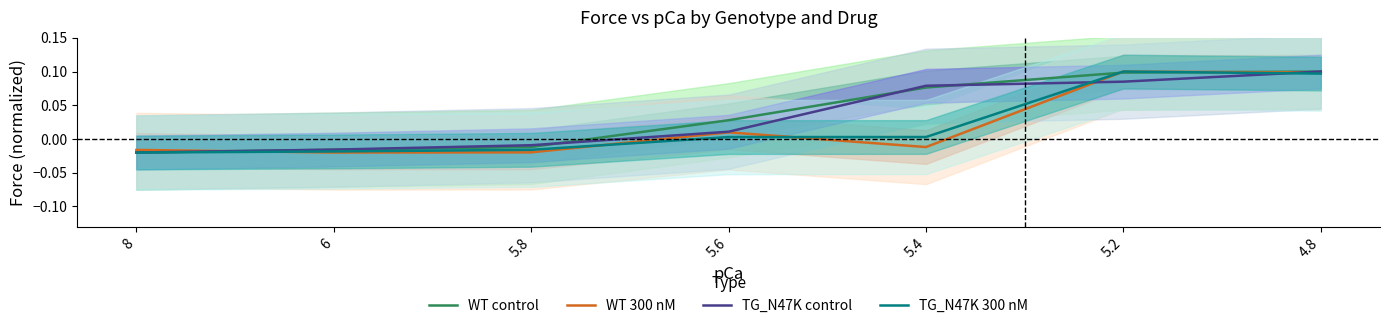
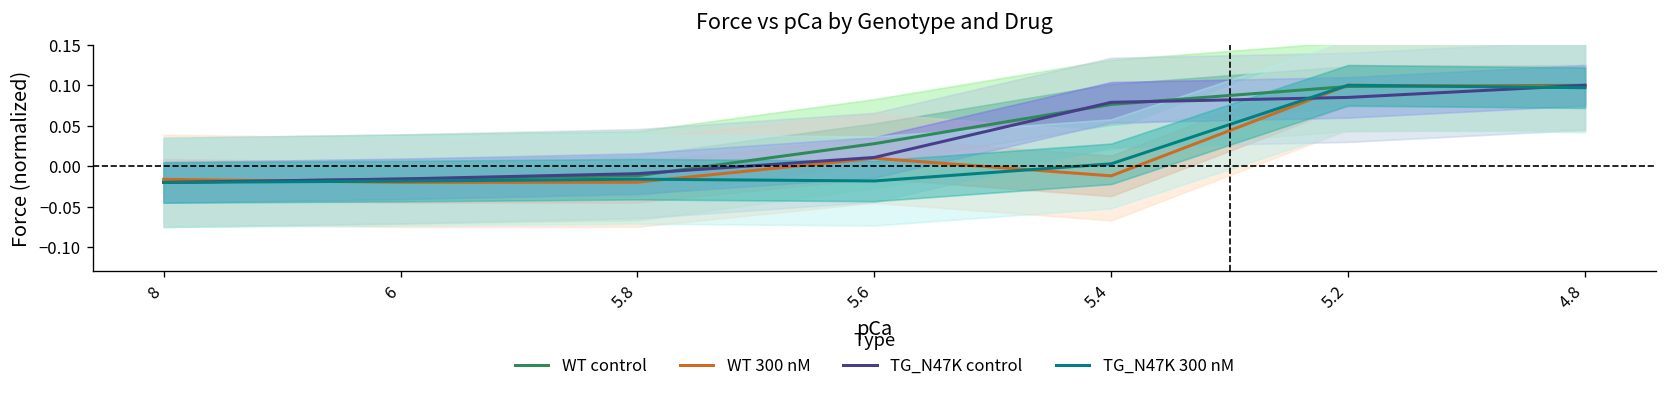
TG_N47K 300 nM, 5.6: 0.00 -> -0.02
